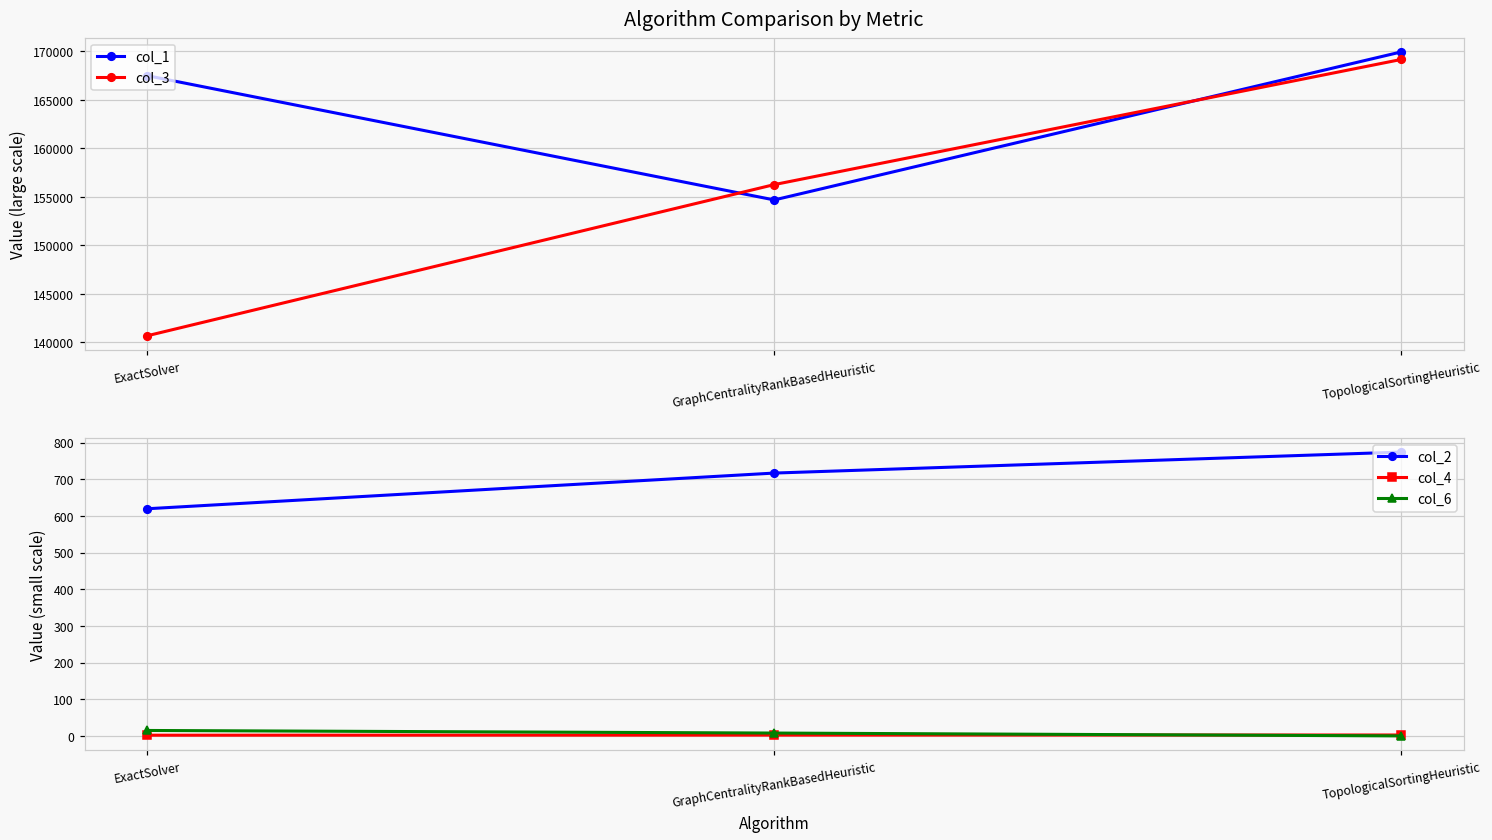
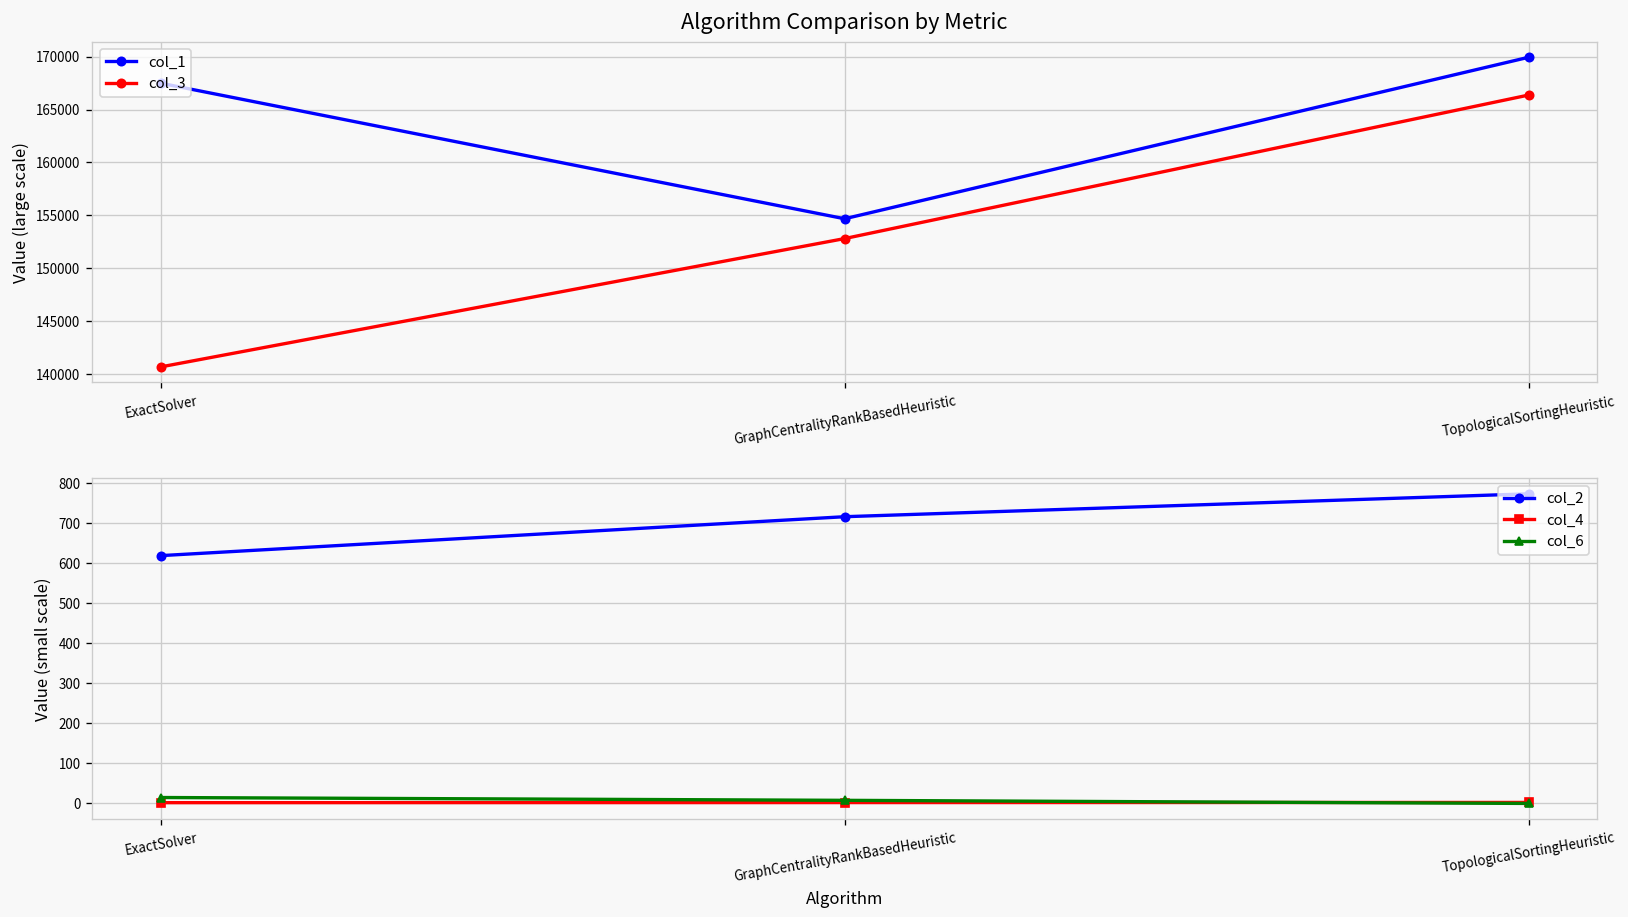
Algorithm Comparison by Metric, col_3, GraphCentralityRankBasedHeuristic: 156000 -> 153000
Algorithm Comparison by Metric, col_3, TopologicalSortingHeuristic: 169000 -> 166000
